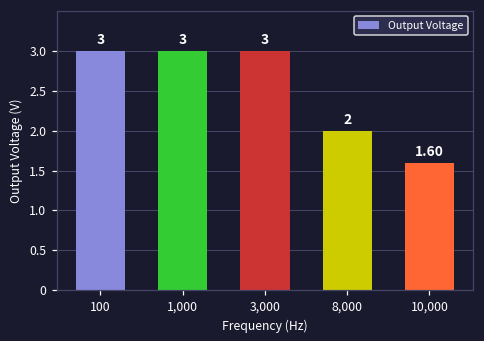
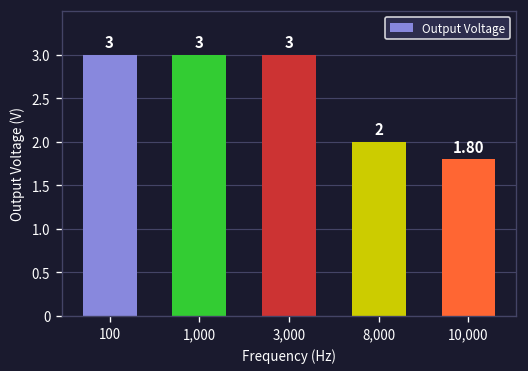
10,000: 1.60 -> 1.80
